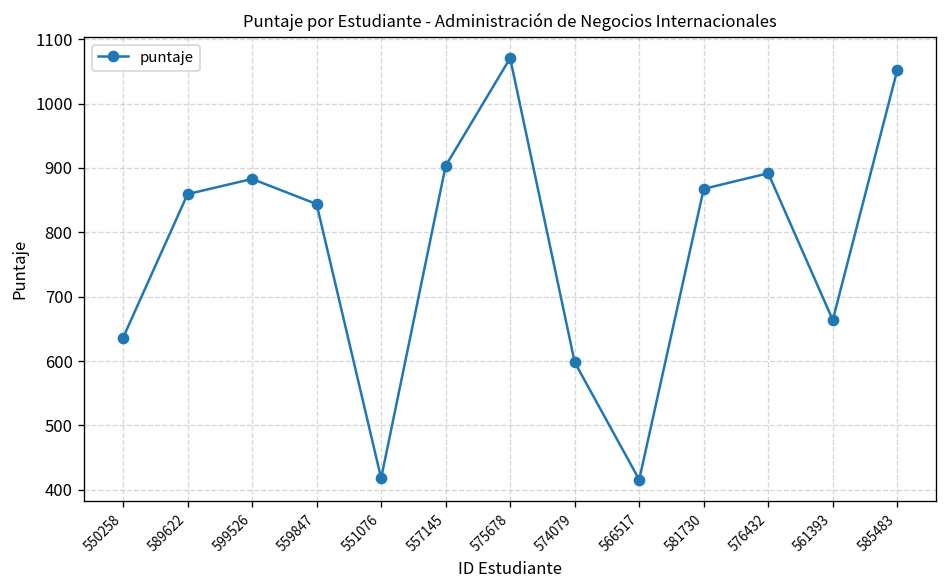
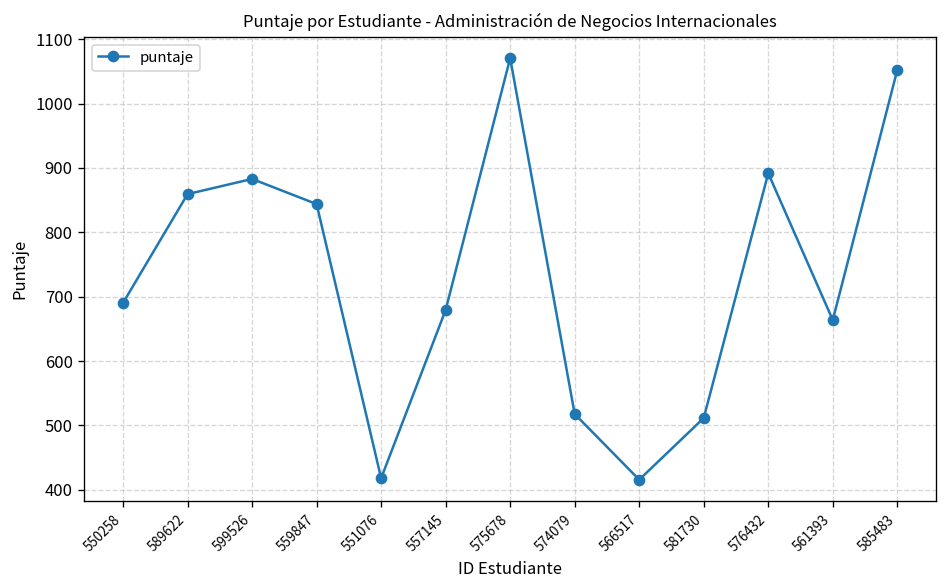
550258: 640 -> 690
557145: 900 -> 680
574079: 600 -> 520
581730: 870 -> 510
